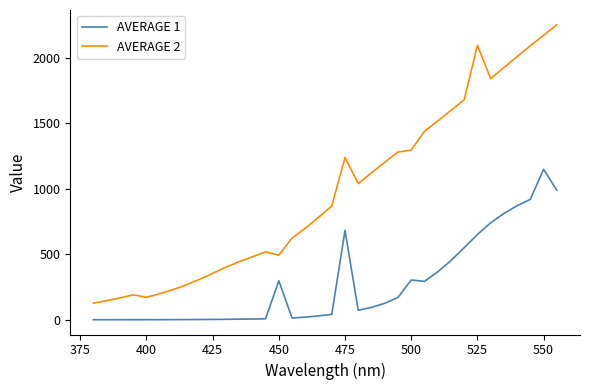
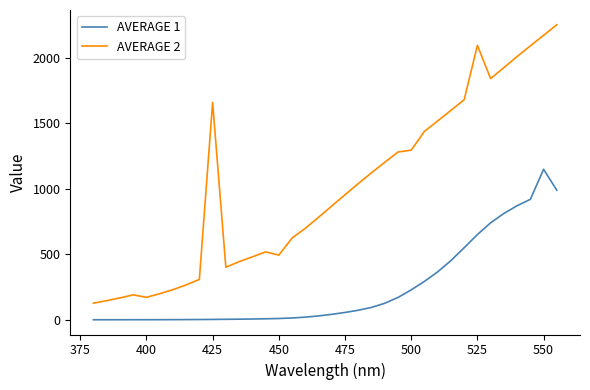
AVERAGE 2, 425: 350 -> 1660
AVERAGE 1, 450: 300 -> 10
AVERAGE 1, 475: 680 -> 60
AVERAGE 2, 475: 1240 -> 950
AVERAGE 1, 500: 300 -> 230
